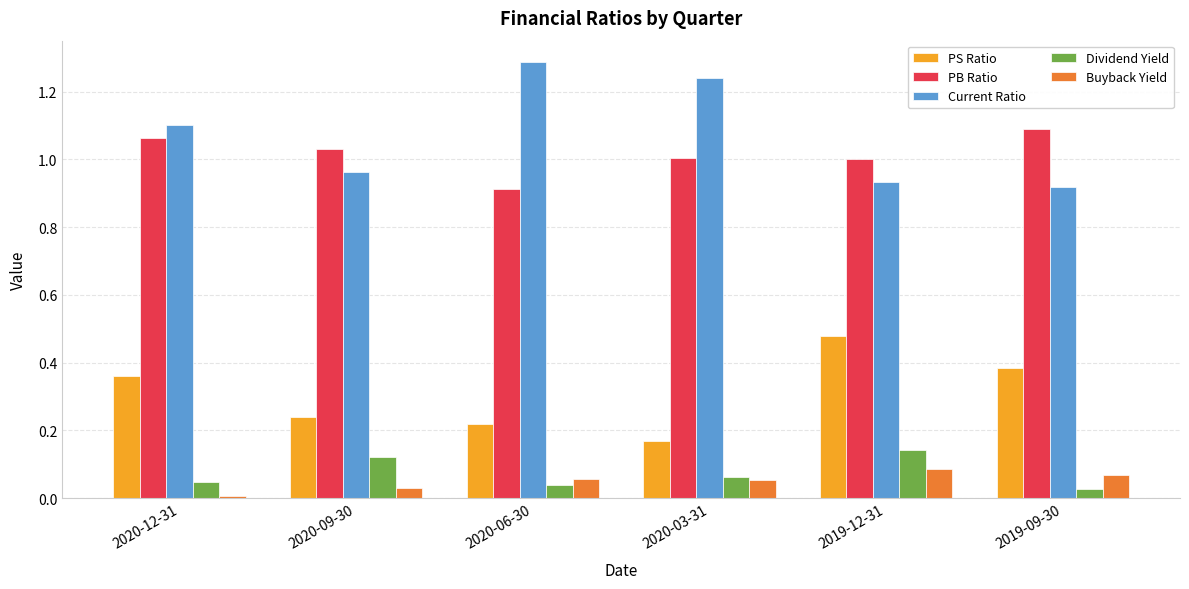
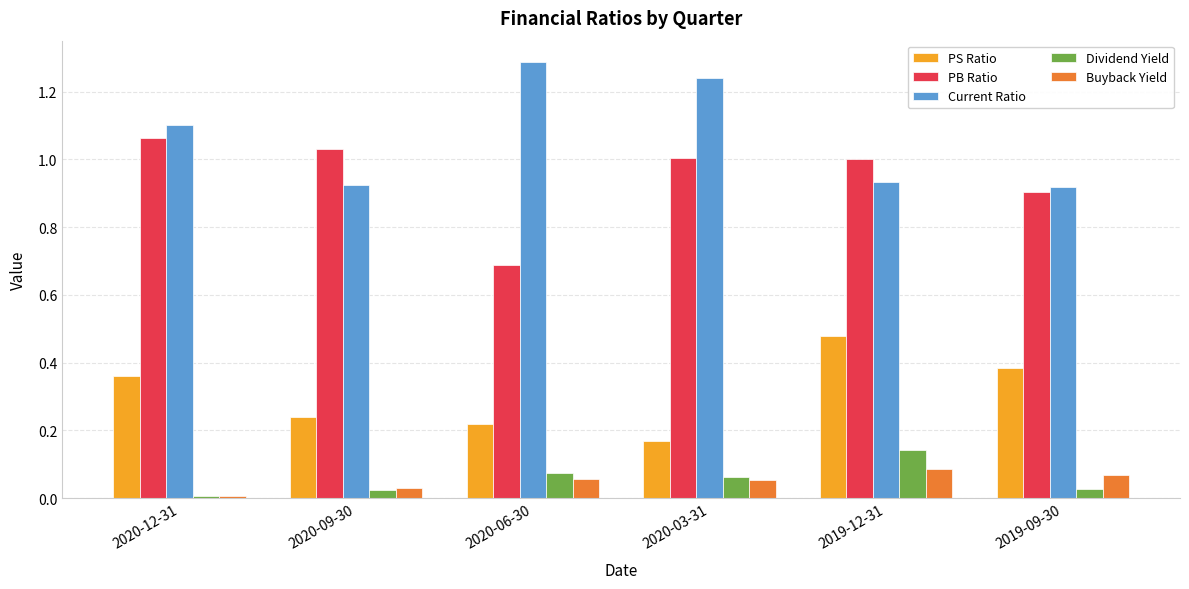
Dividend Yield, 2020-12-31: 0.05 -> 0.01
Current Ratio, 2020-09-30: 0.96 -> 0.93
Dividend Yield, 2020-09-30: 0.12 -> 0.02
PB Ratio, 2020-06-30: 0.91 -> 0.69
Dividend Yield, 2020-06-30: 0.04 -> 0.08
PB Ratio, 2019-09-30: 1.09 -> 0.90
